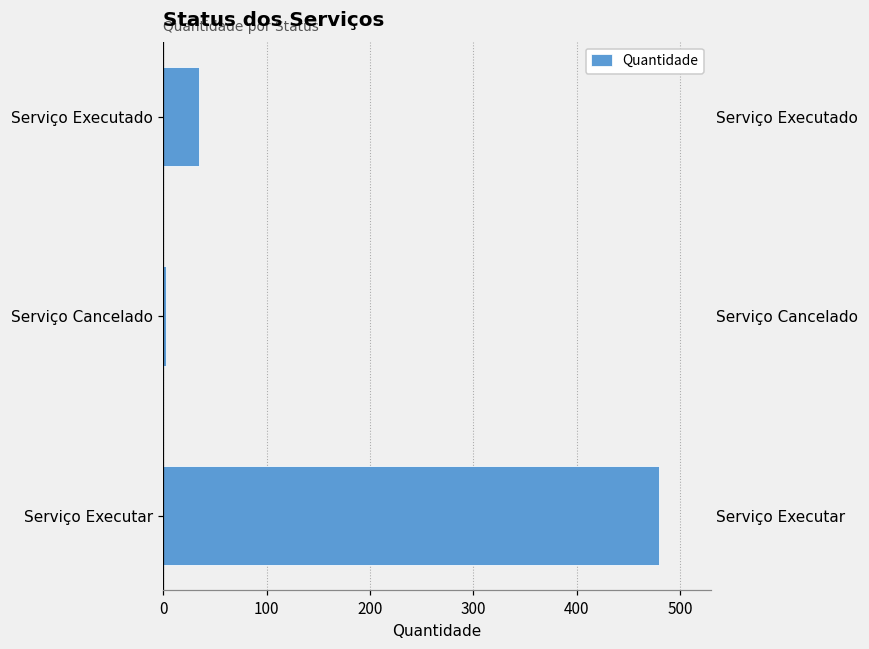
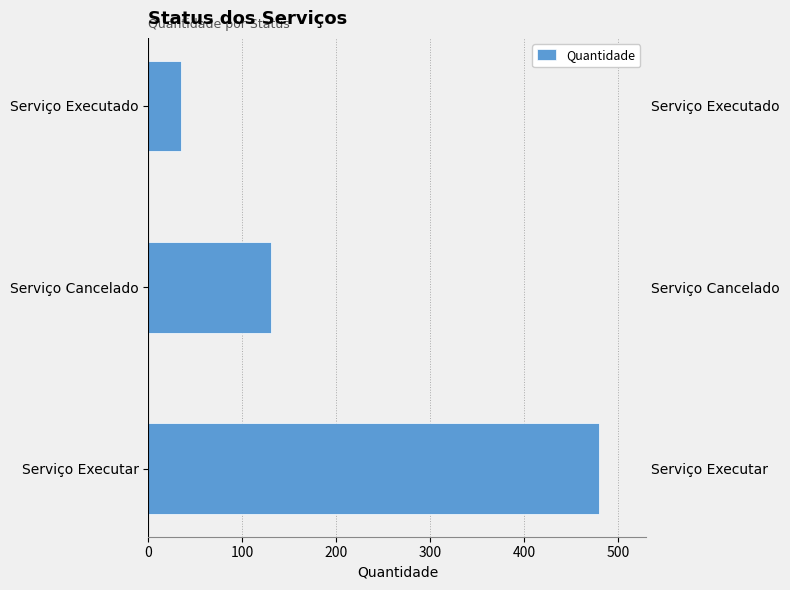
Serviço Cancelado: 0 -> 130
